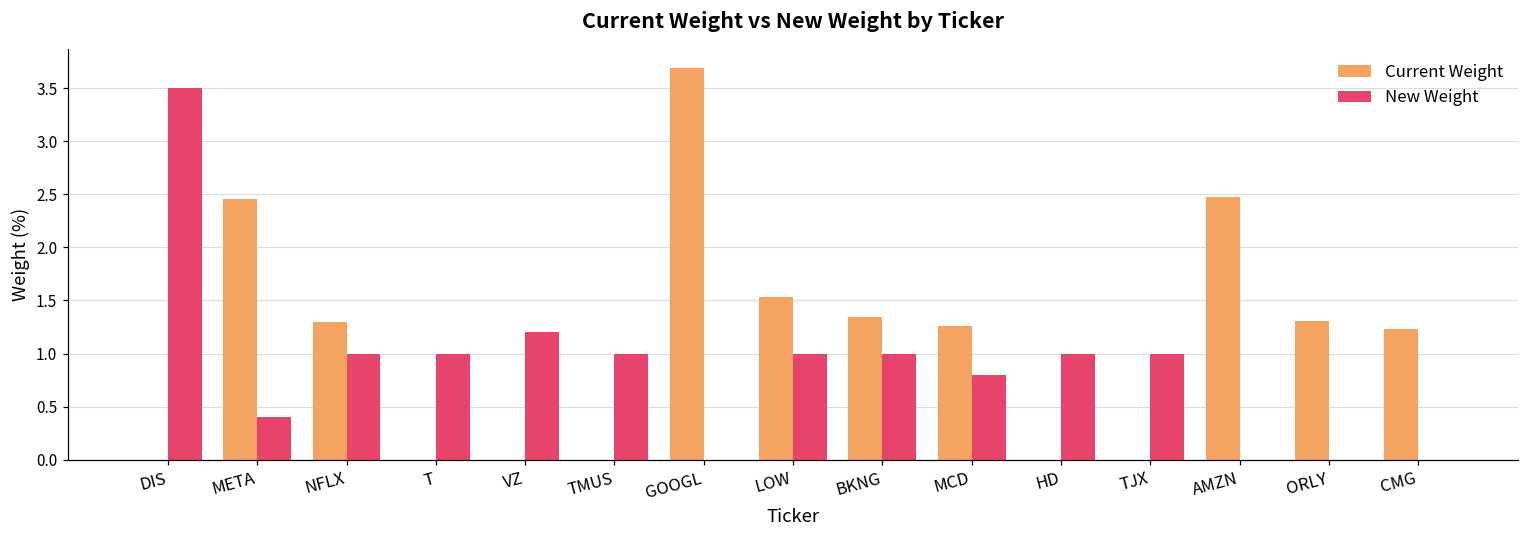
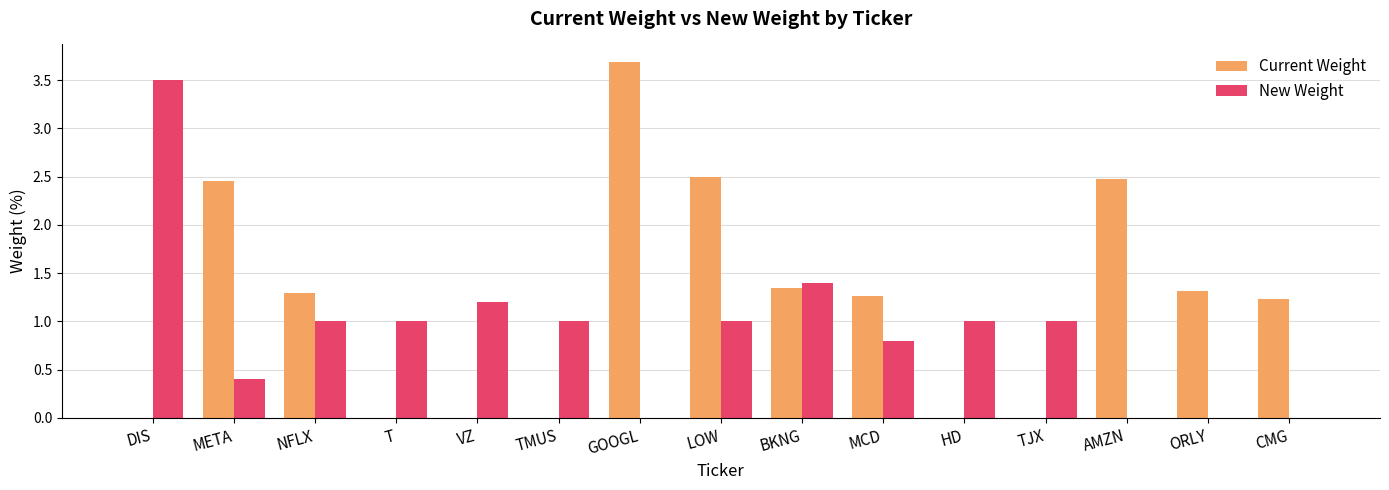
Current Weight, LOW: 1.5 -> 2.5
New Weight, BKNG: 1.0 -> 1.4
